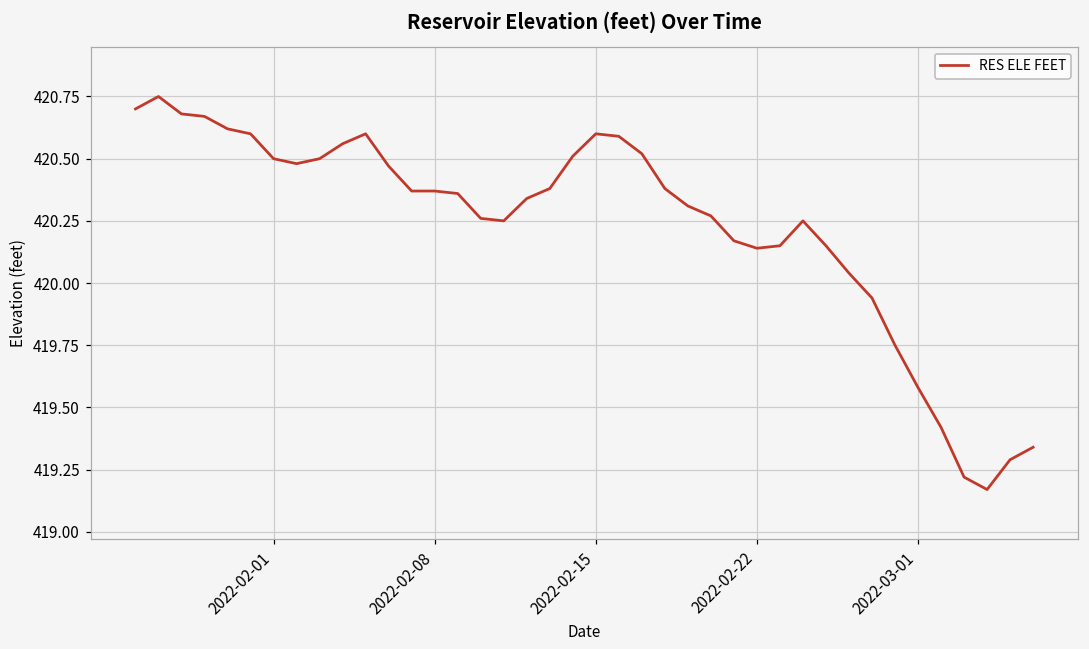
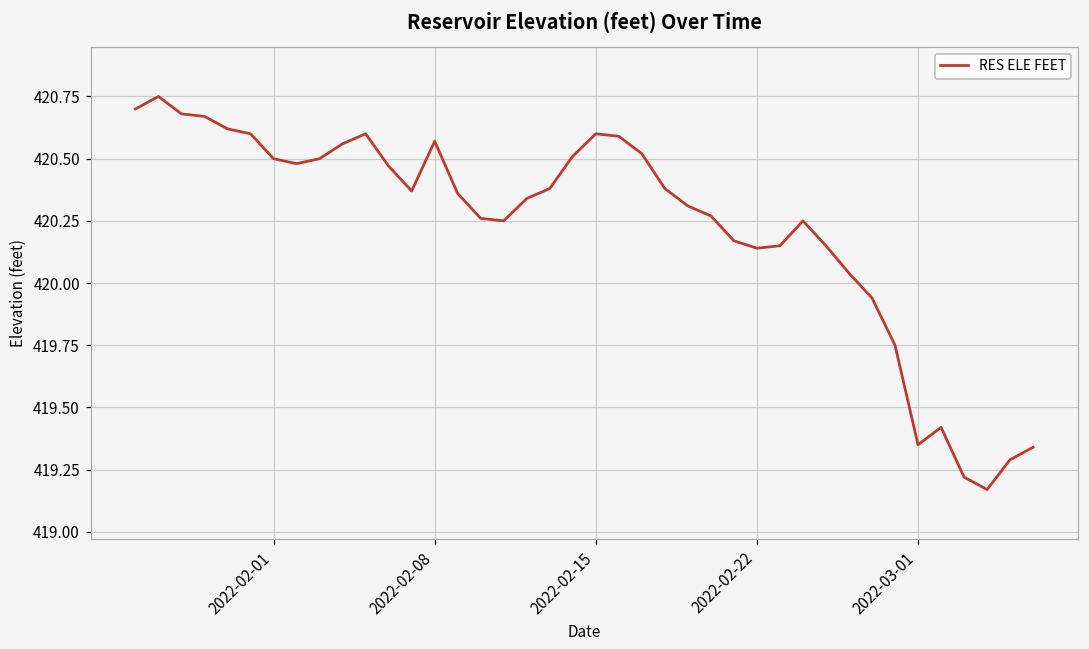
2022-02-08: 420.37 -> 420.57
2022-03-01: 419.58 -> 419.35
